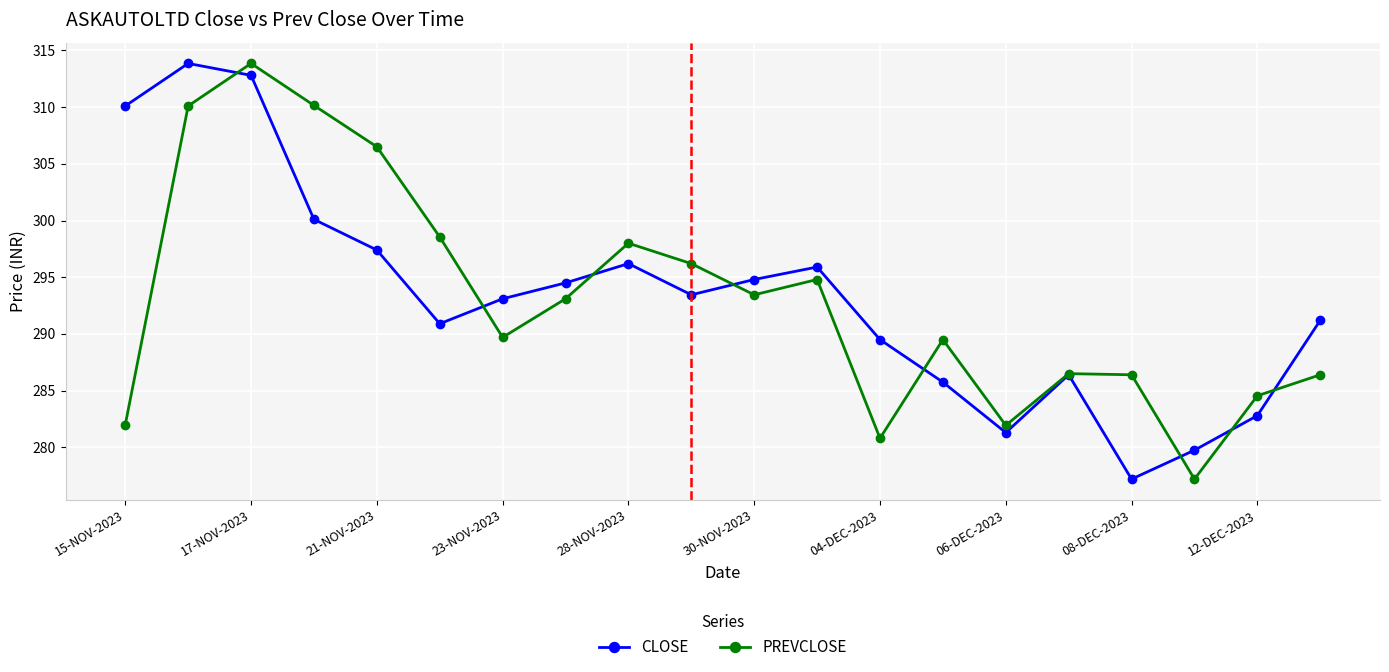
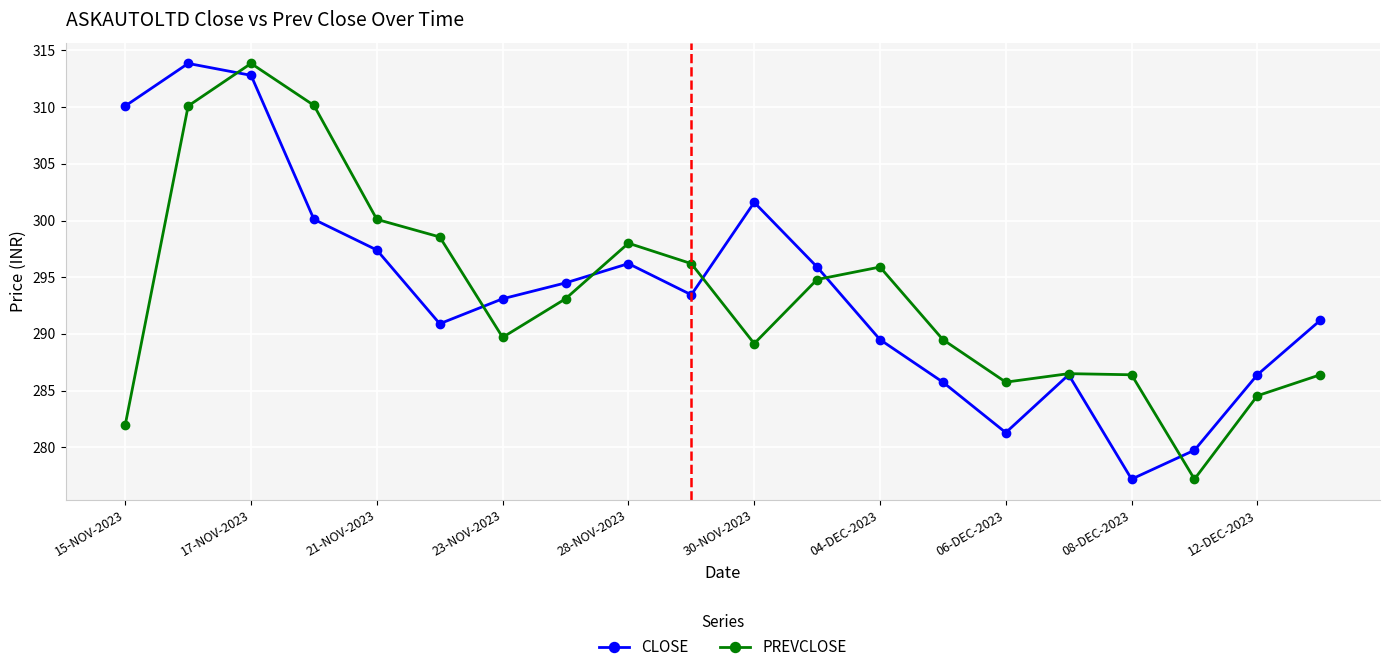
PREVCLOSE, 21-NOV-2023: 306.5 -> 300.1
CLOSE, 30-NOV-2023: 294.8 -> 301.6
PREVCLOSE, 30-NOV-2023: 293.5 -> 289.2
PREVCLOSE, 04-DEC-2023: 280.8 -> 295.9
PREVCLOSE, 06-DEC-2023: 281.9 -> 285.8
CLOSE, 12-DEC-2023: 282.8 -> 286.4
